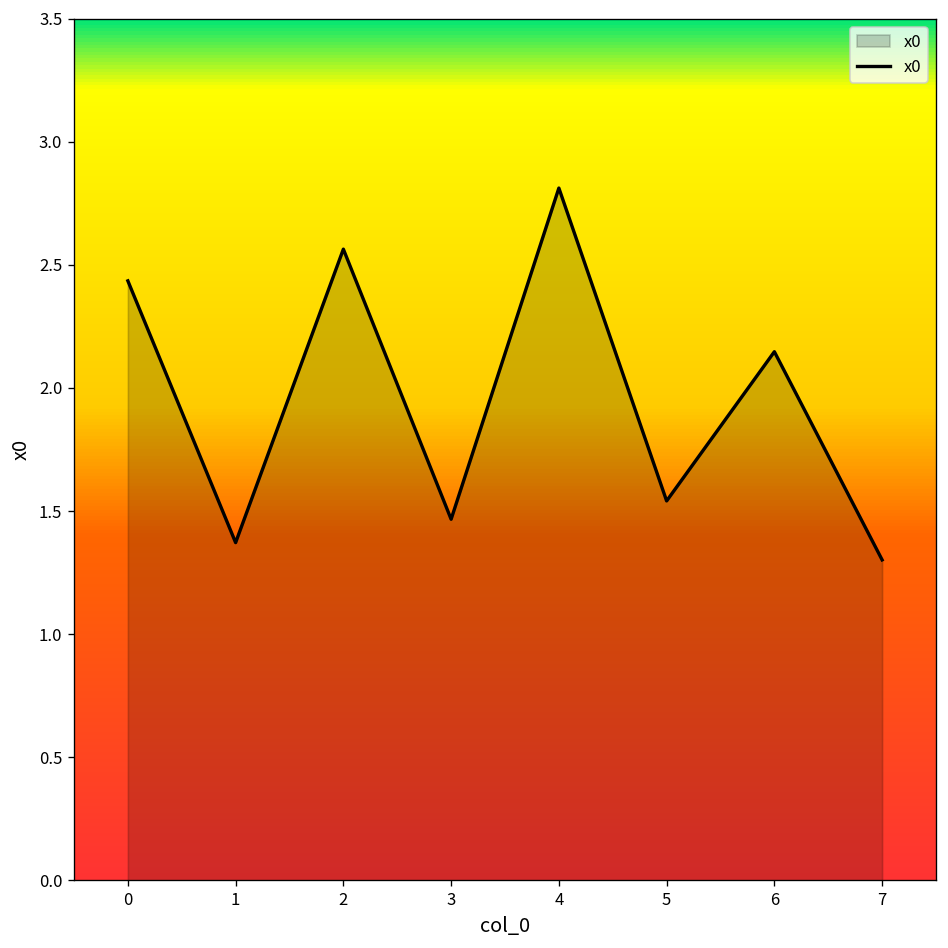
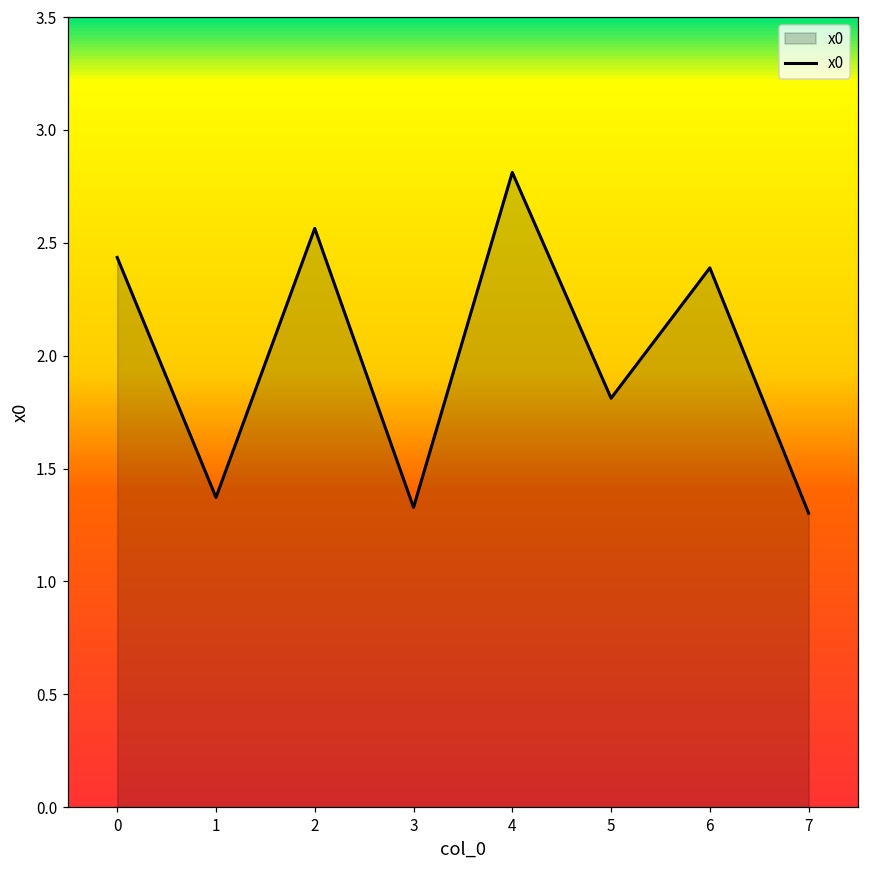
3: 1.47 -> 1.33
5: 1.54 -> 1.81
6: 2.15 -> 2.39
